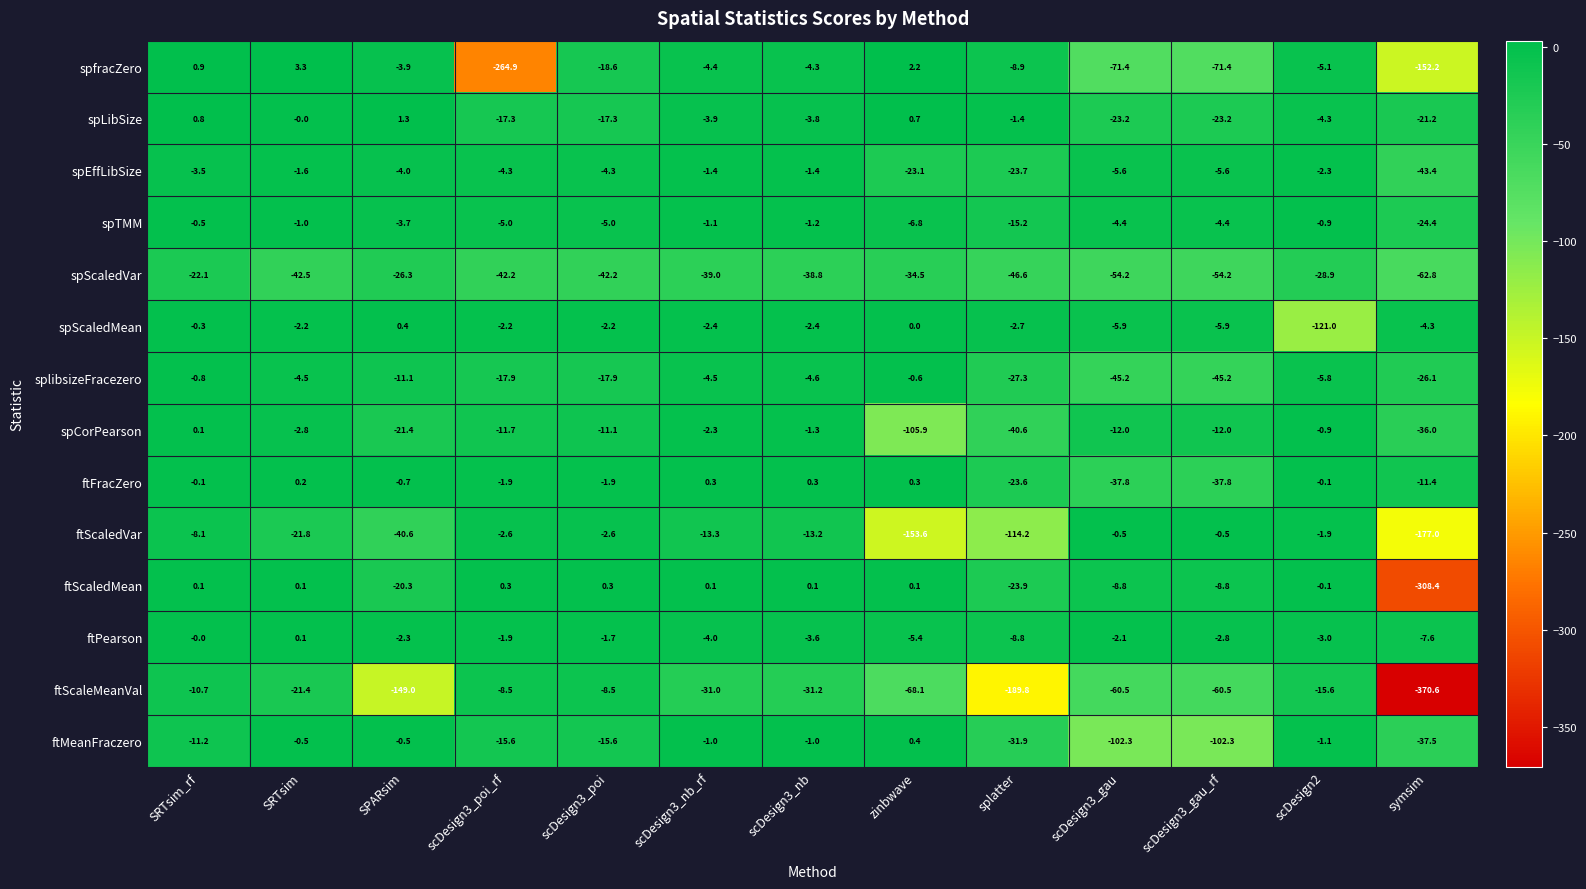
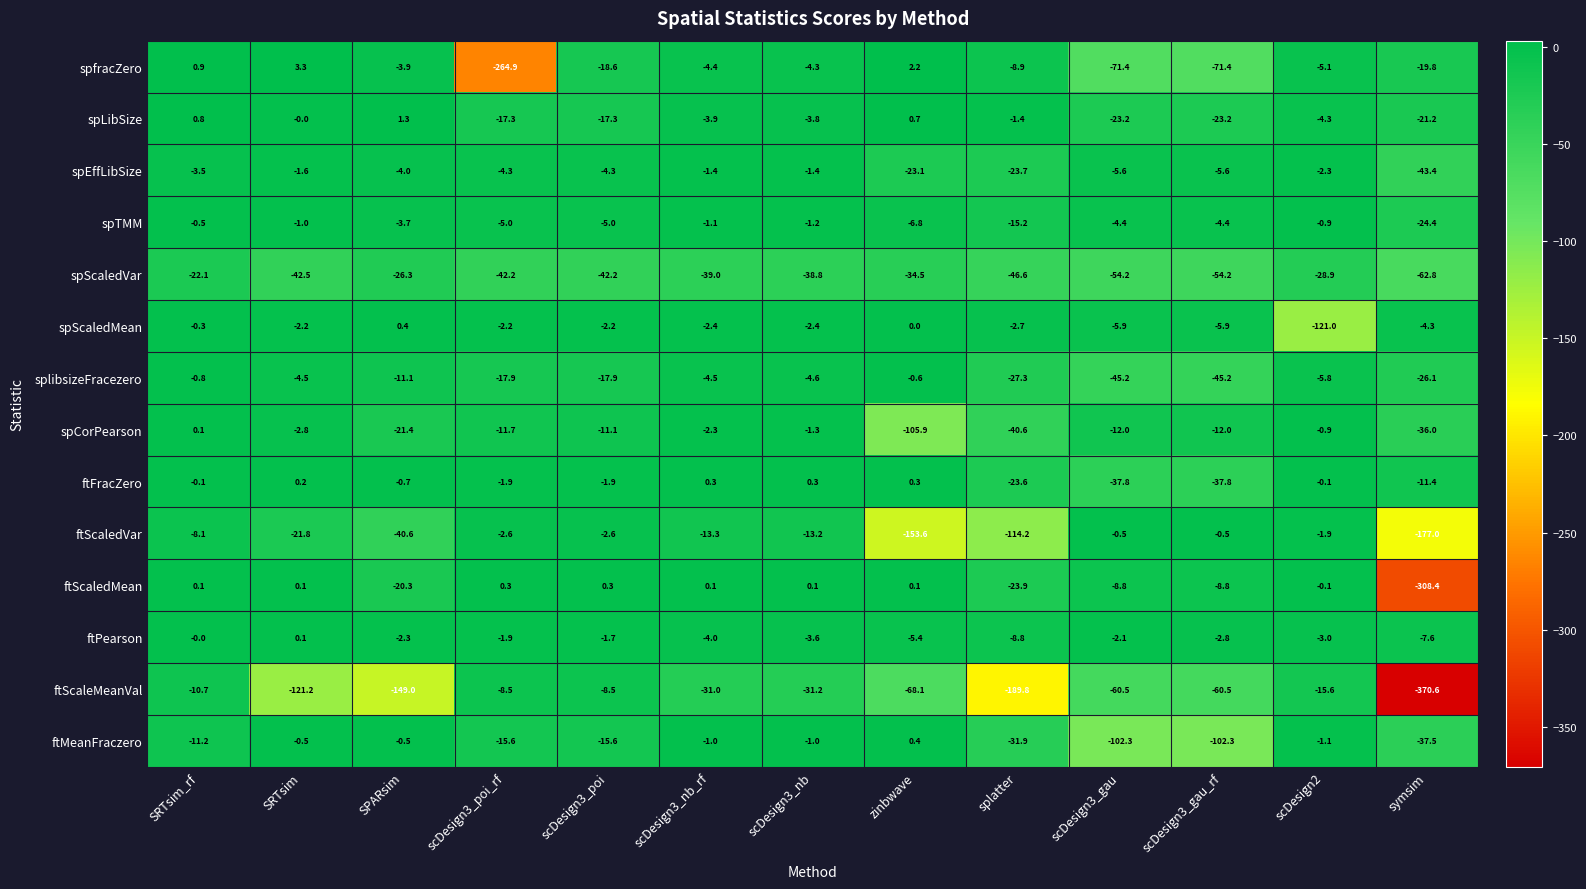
spfracZero, symsim: -152.2 -> -19.8
ftScaleMeanVal, SRTsim: -21.4 -> -121.2
